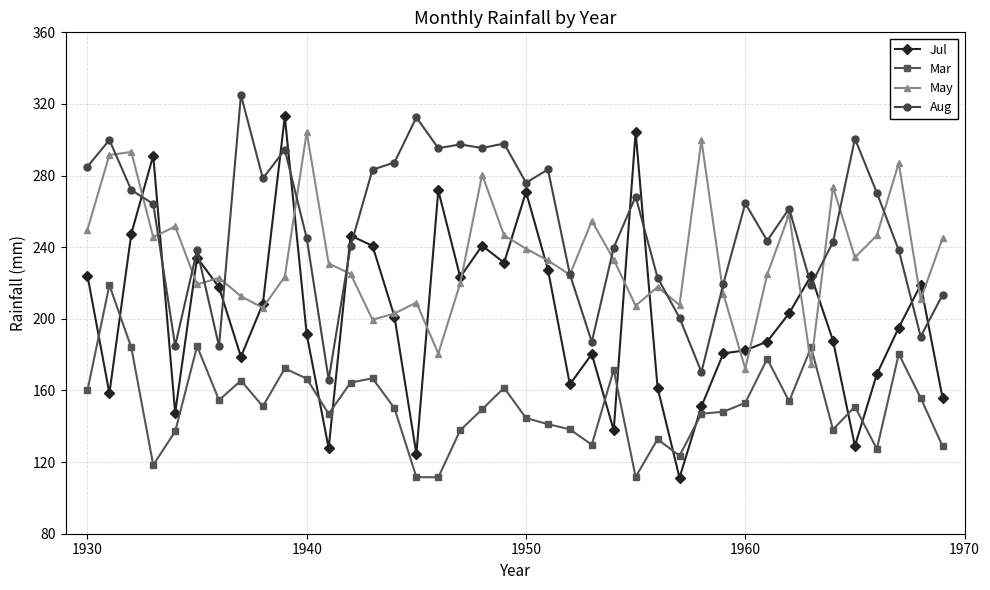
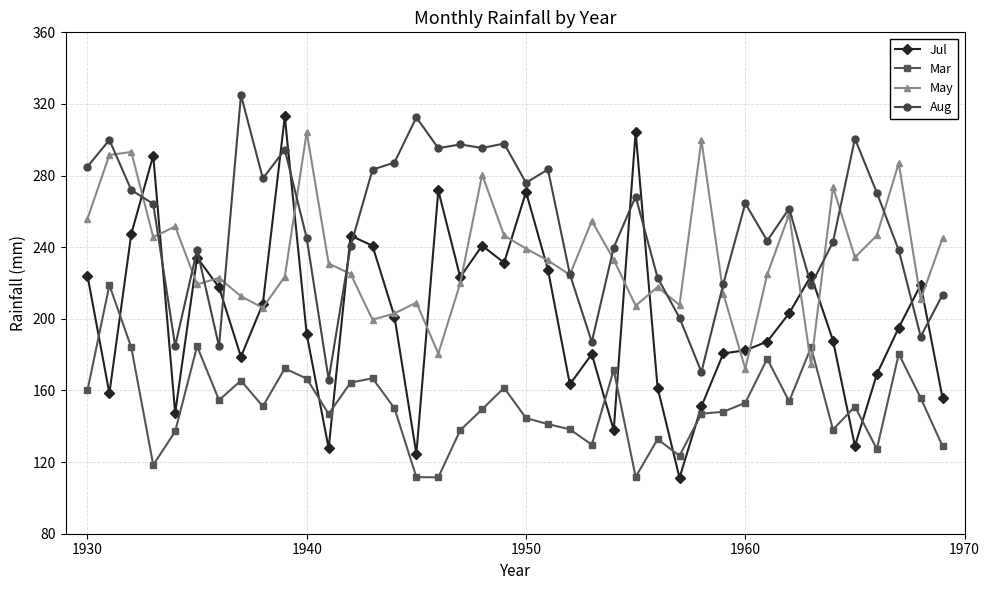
May, 1930: 250 -> 256
